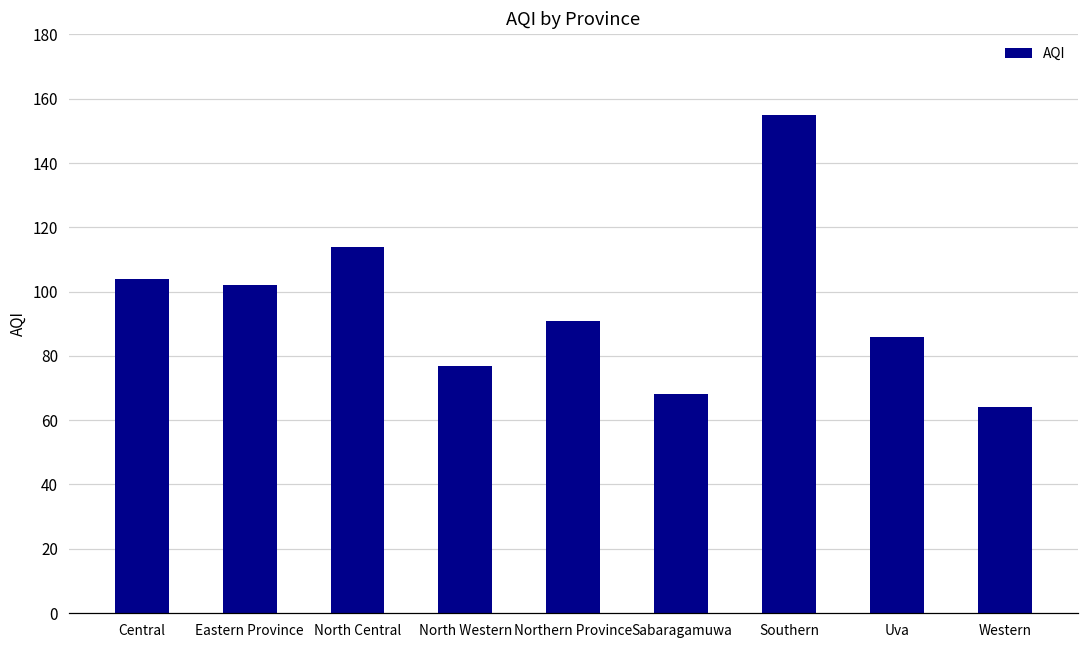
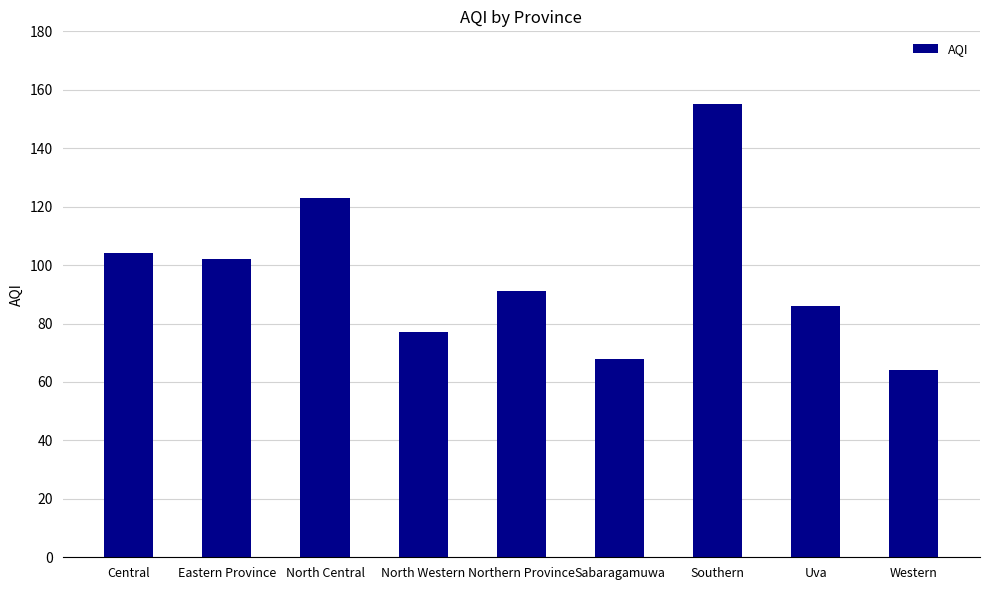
North Central: 114 -> 123
